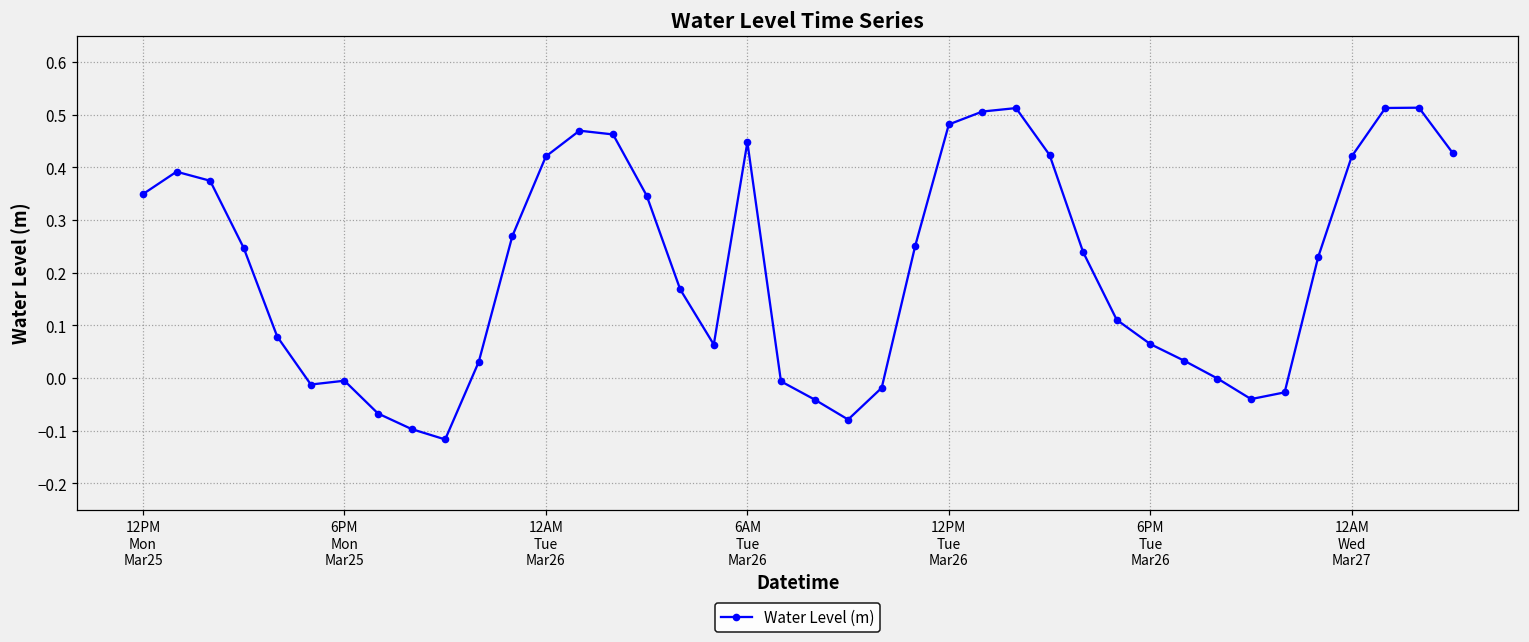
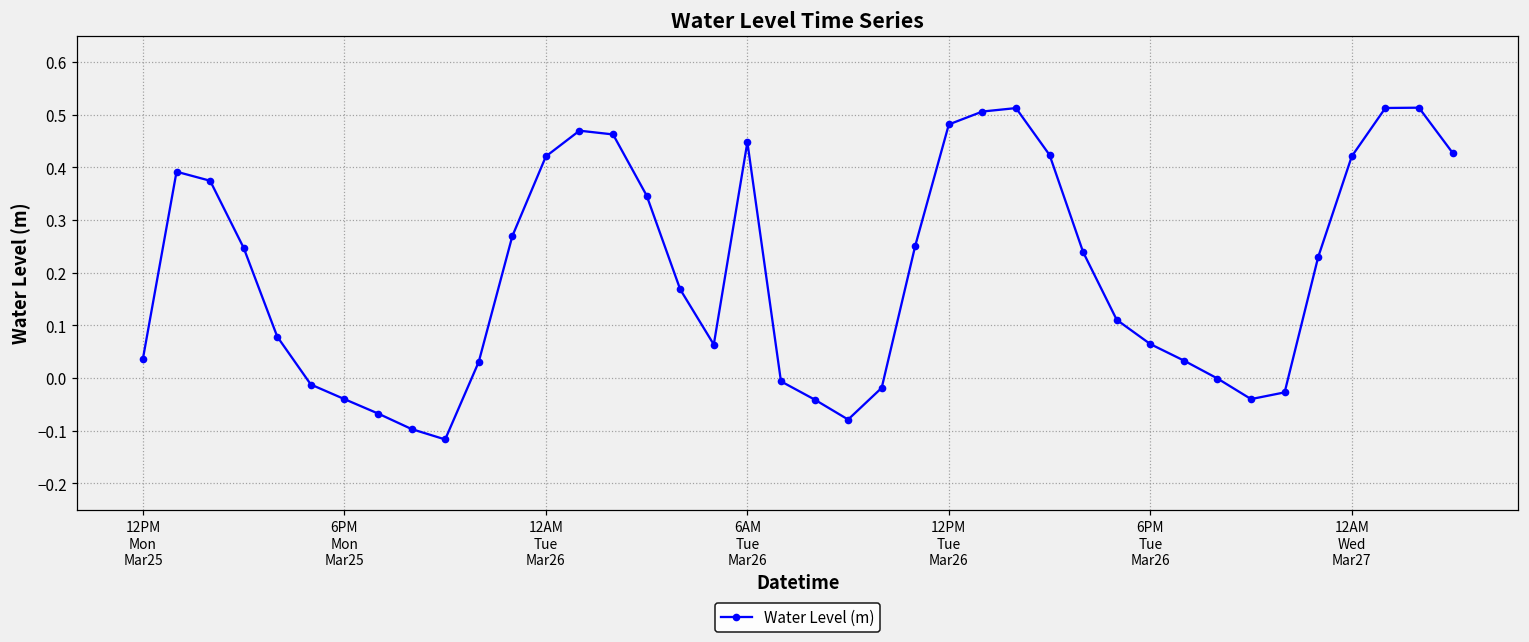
12PM Mon Mar25: 0.35 -> 0.04
6PM Mon Mar25: 0.00 -> -0.04
